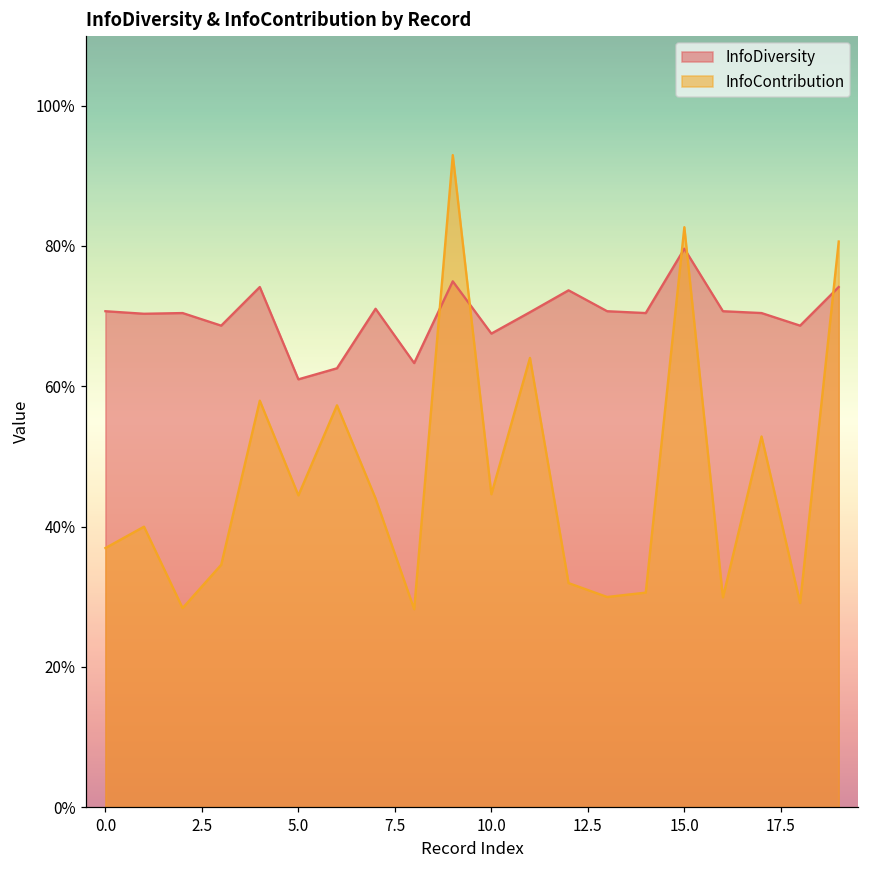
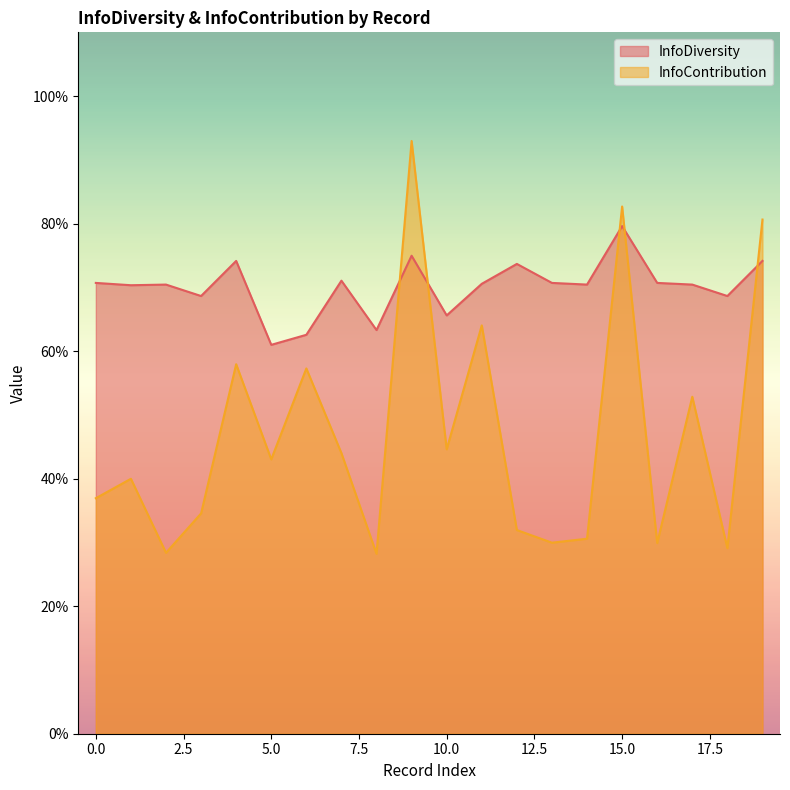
InfoContribution, 5.0: 44% -> 43%
InfoDiversity, 10.0: 68% -> 66%
